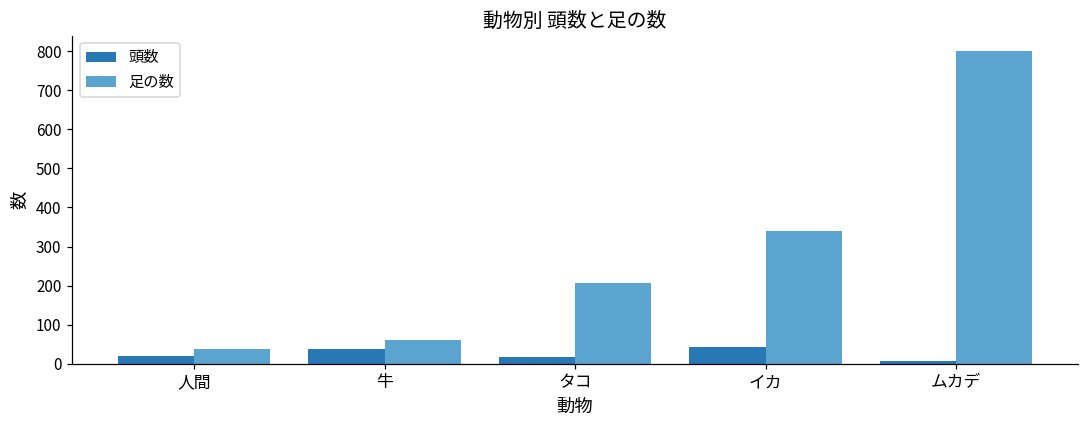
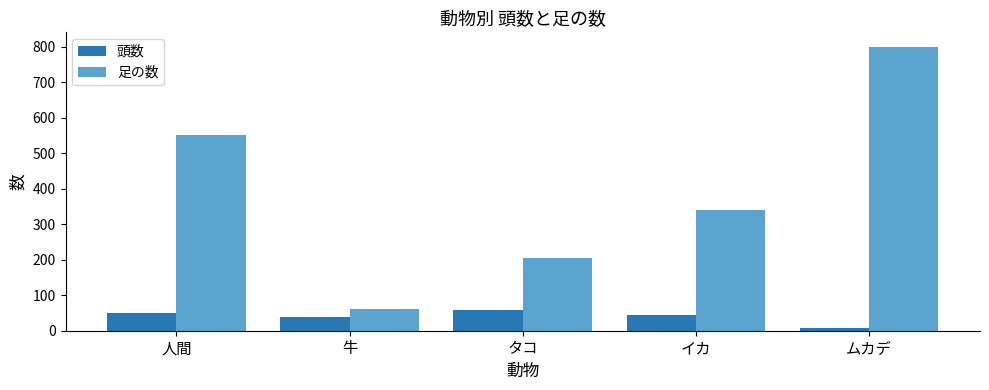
頭数, 人間: 20 -> 50
足の数, 人間: 40 -> 550
頭数, タコ: 20 -> 60
